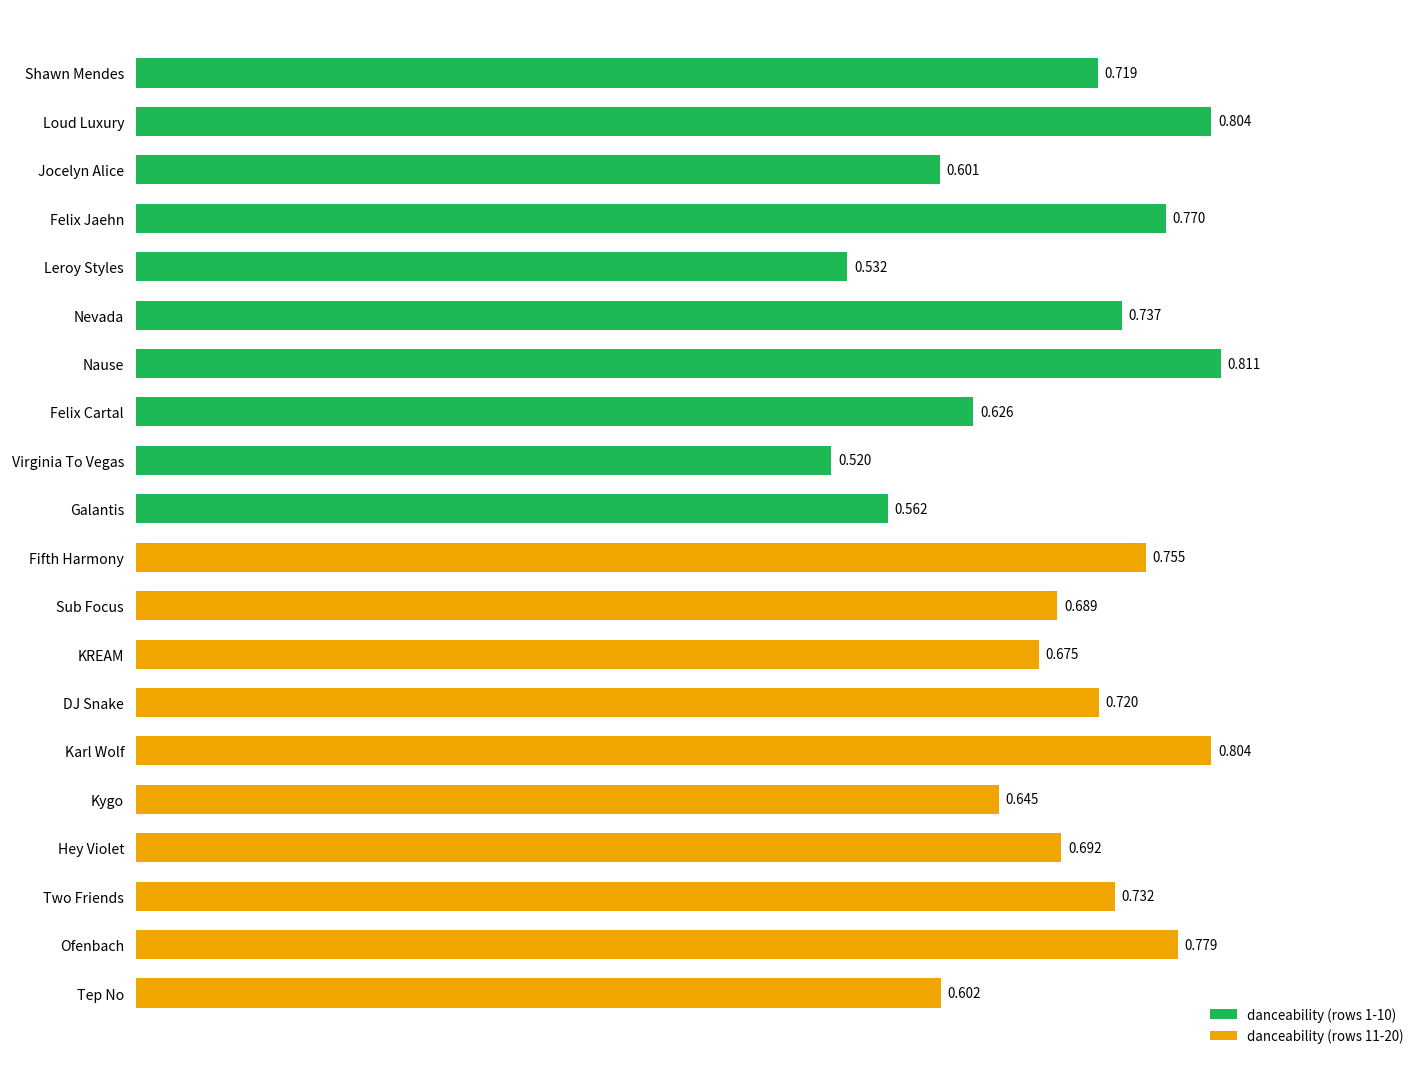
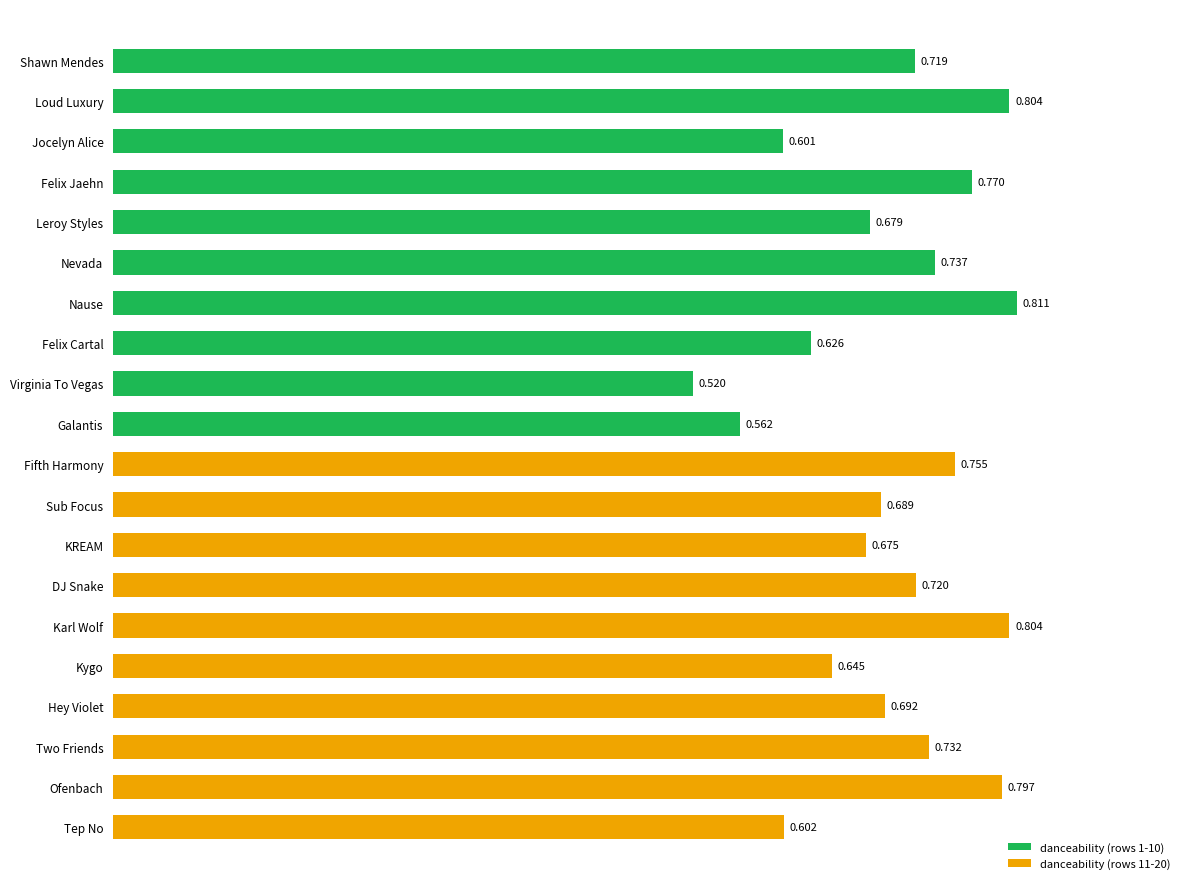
Leroy Styles: 0.532 -> 0.679
Ofenbach: 0.779 -> 0.797
